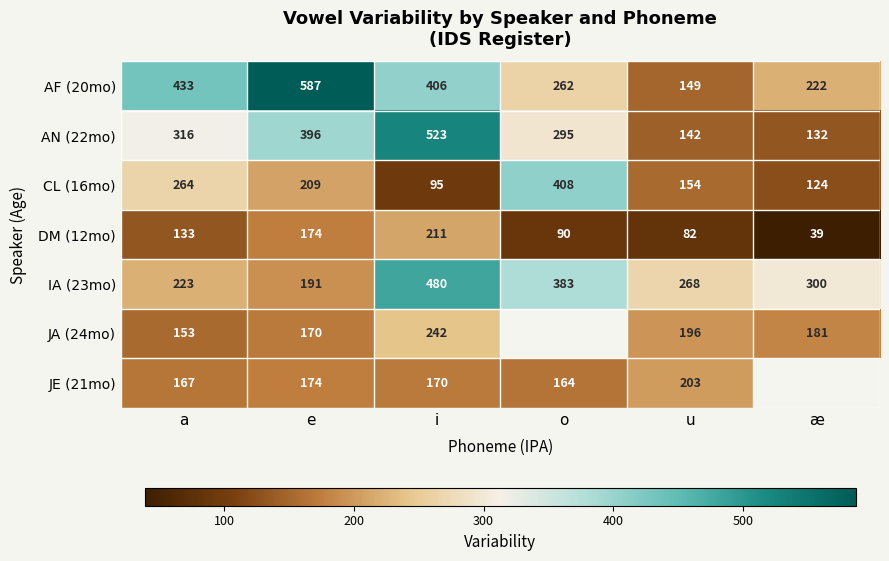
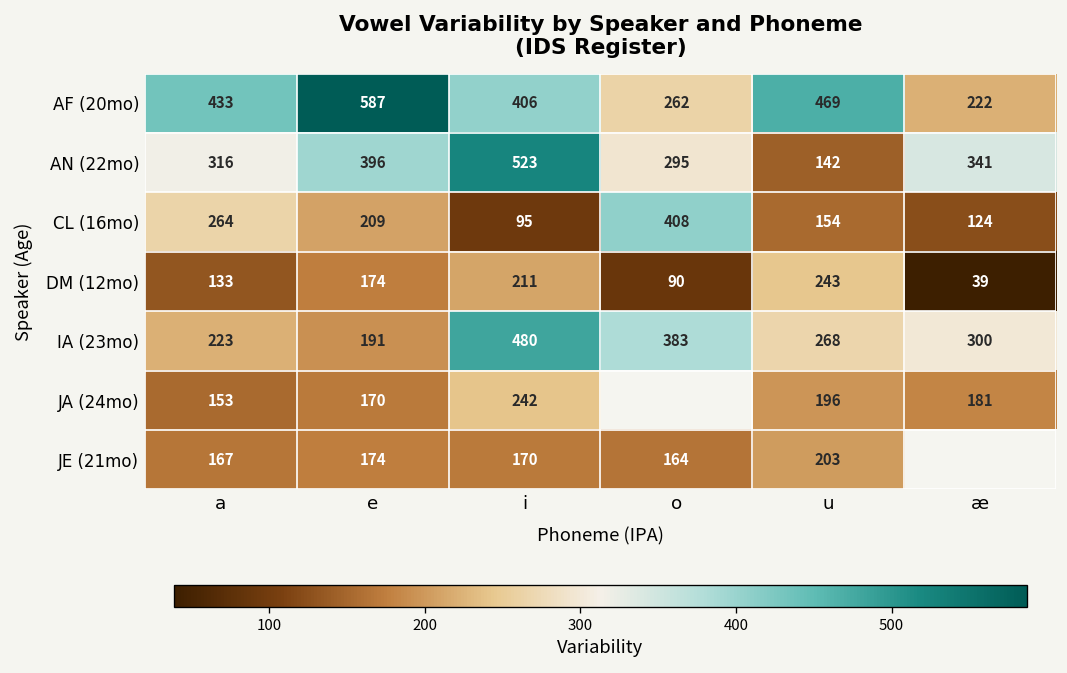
AF (20mo), u: 149 -> 469
AN (22mo), æ: 132 -> 341
DM (12mo), u: 82 -> 243
